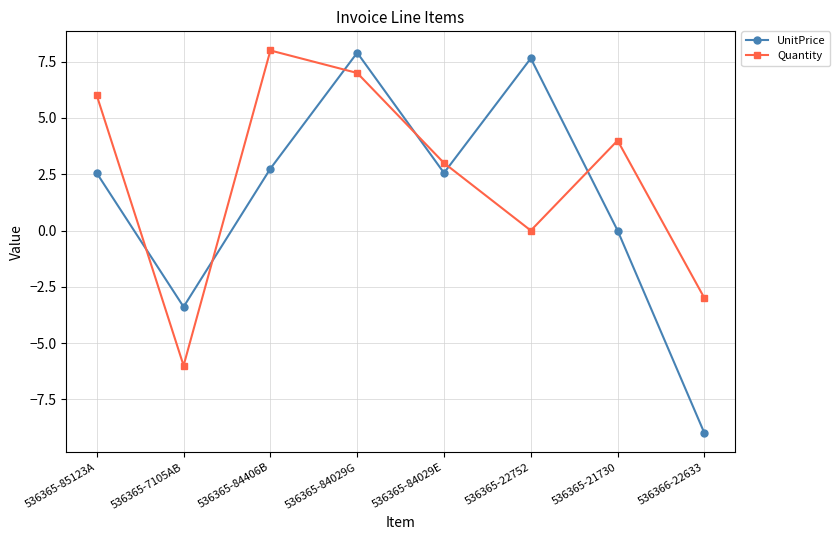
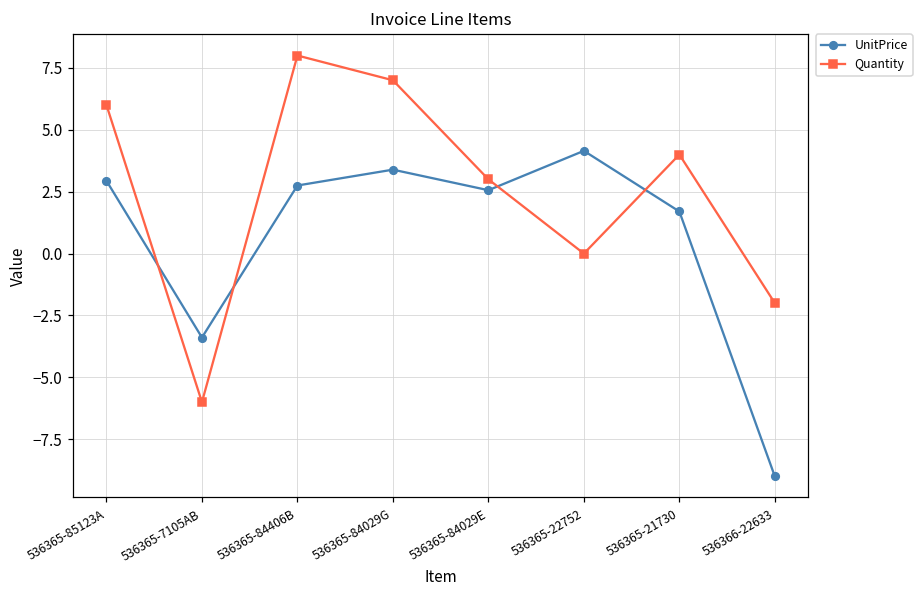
UnitPrice, 536365-85123A: 2.6 -> 2.9
UnitPrice, 536365-84029G: 7.9 -> 3.4
UnitPrice, 536365-22752: 7.7 -> 4.2
UnitPrice, 536365-21730: 0.0 -> 1.7
Quantity, 536366-22633: -3 -> -2
